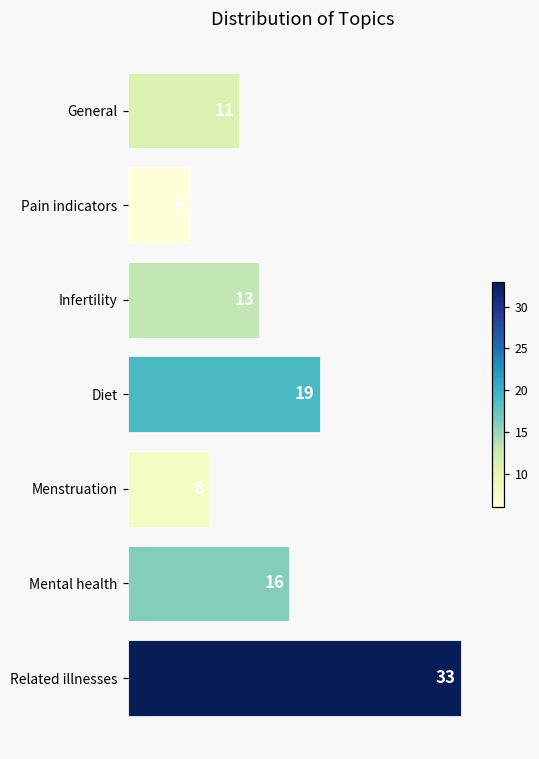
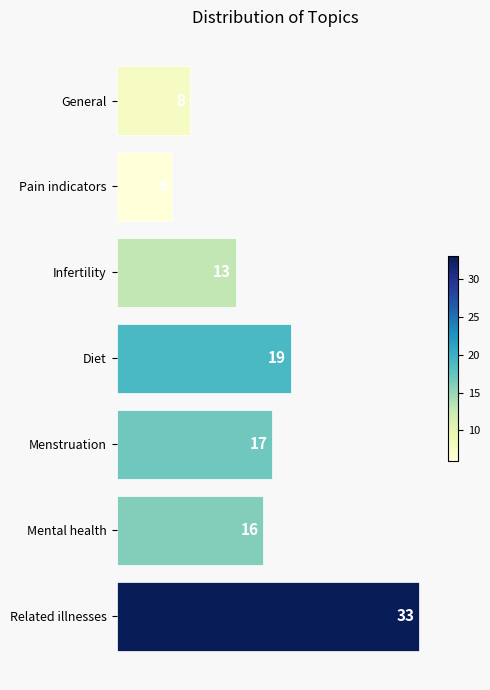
General: 11 -> 8
Menstruation: 8 -> 17
